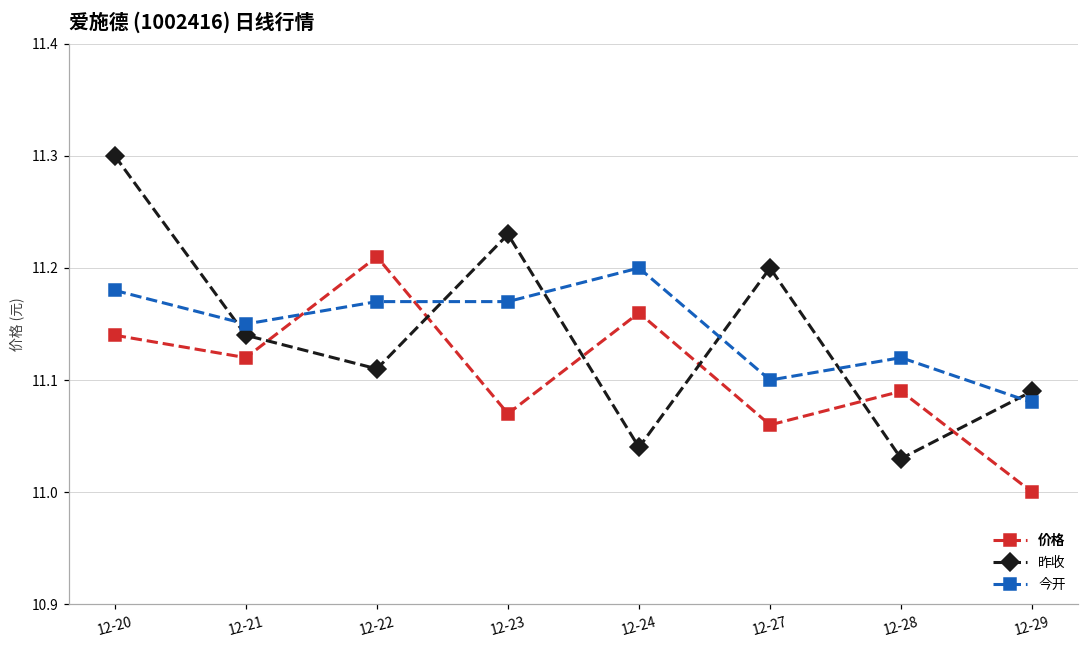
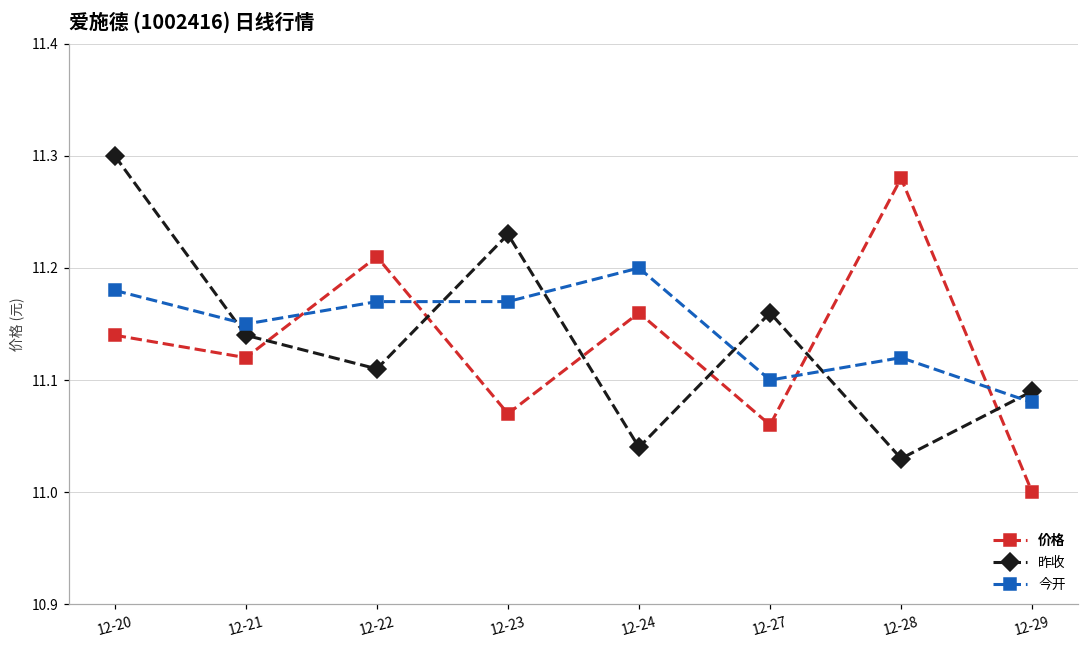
昨收, 12-27: 11.20 -> 11.16
价格, 12-28: 11.09 -> 11.28
